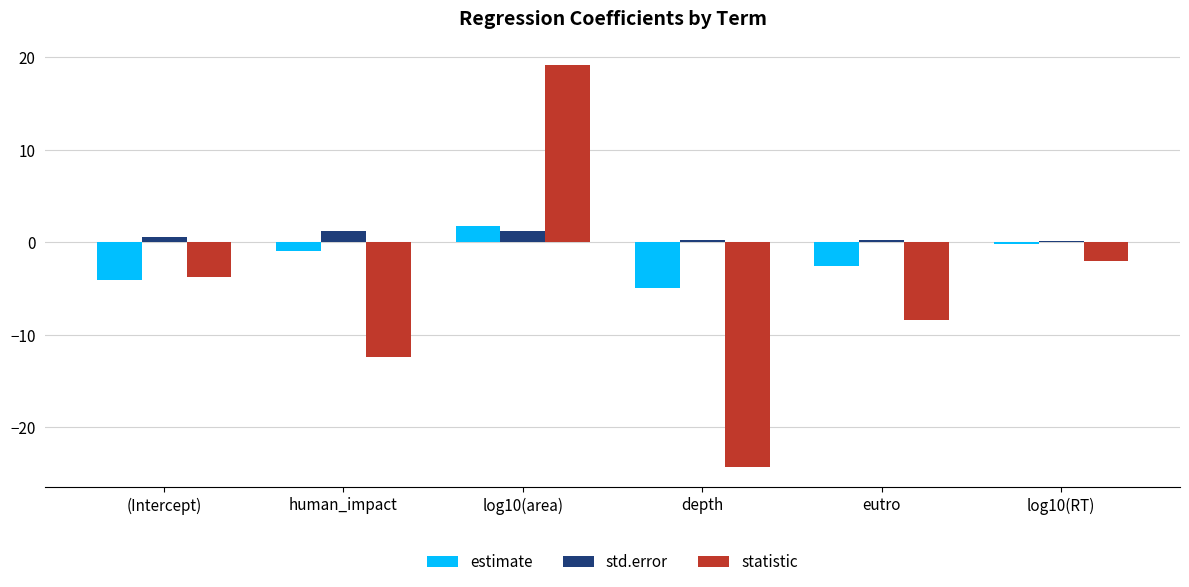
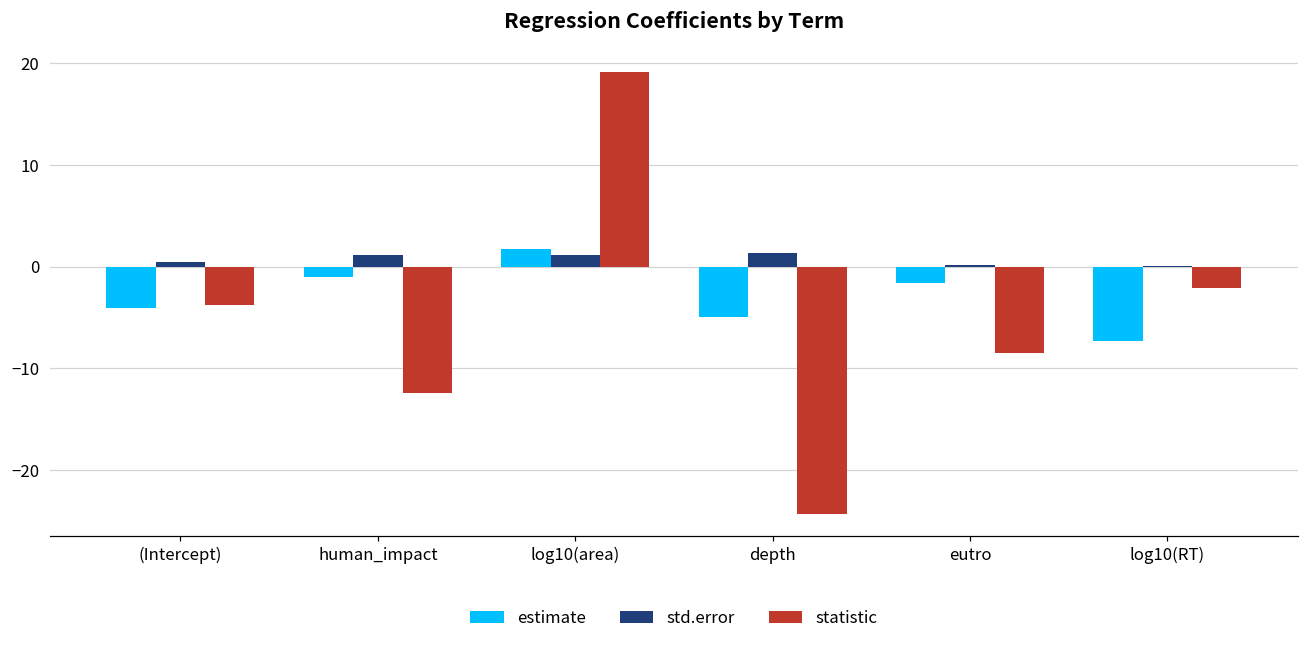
std.error, depth: 0 -> 1
estimate, eutro: -3 -> -2
estimate, log10(RT): 0 -> -7
